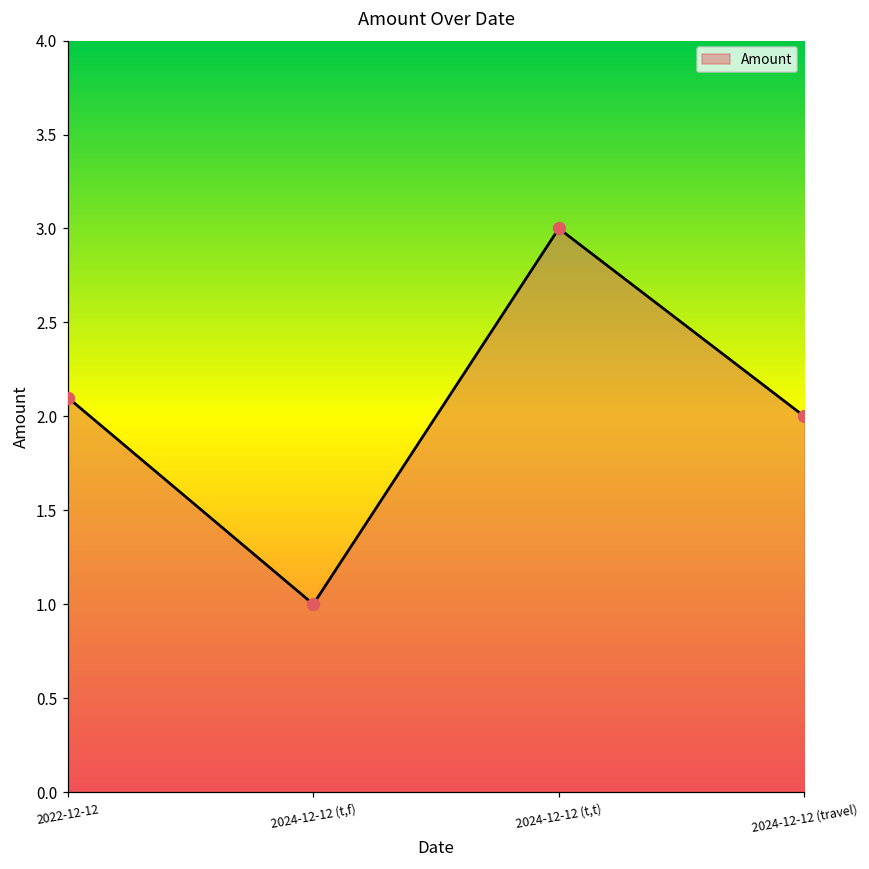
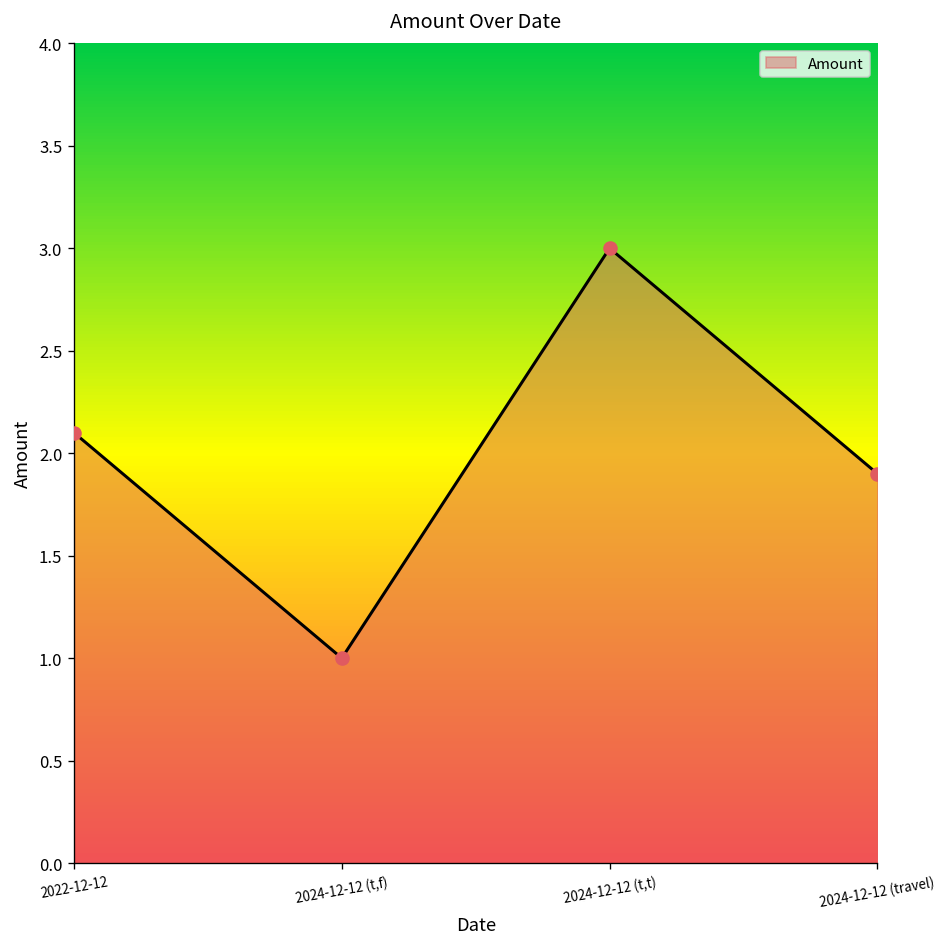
2024-12-12 (travel): 2.0 -> 1.9
